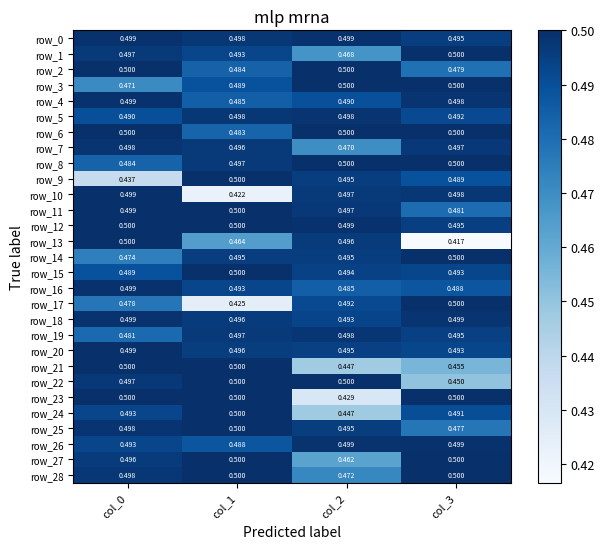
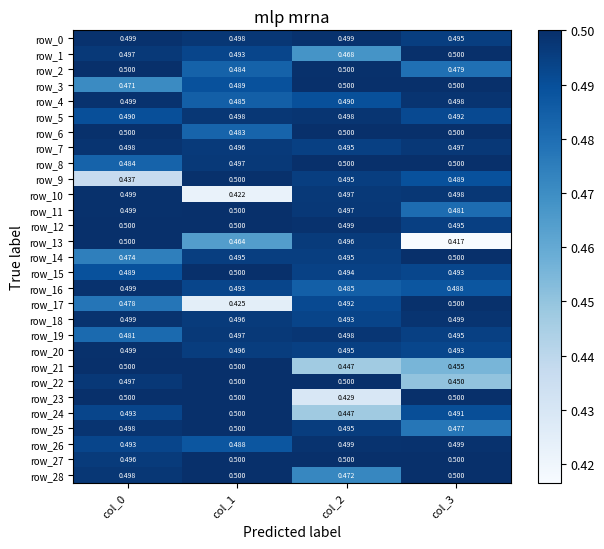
row_7, col_2: 0.470 -> 0.495
row_27, col_2: 0.462 -> 0.500
